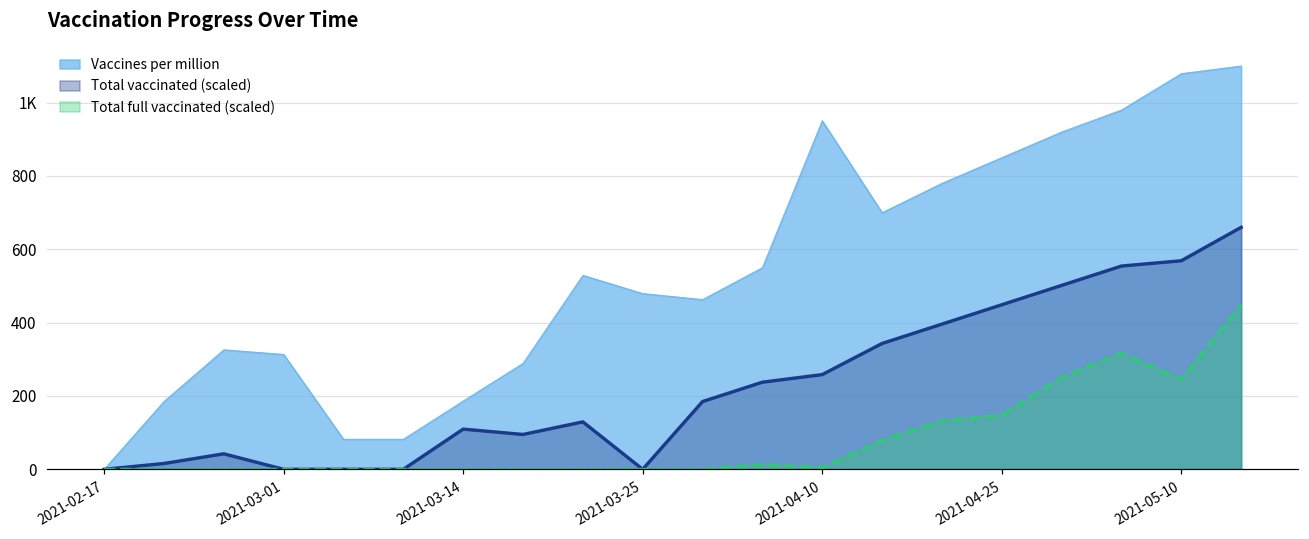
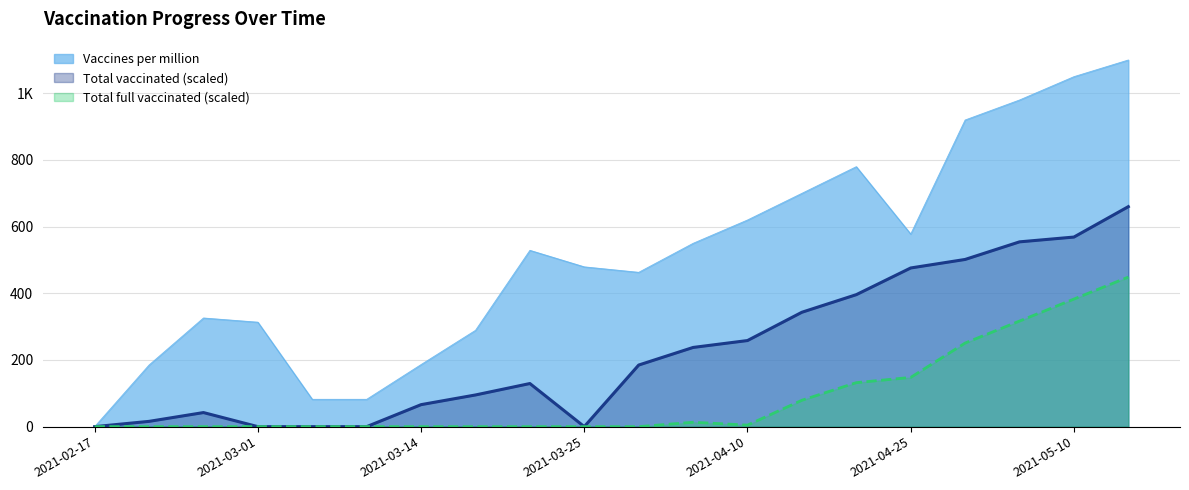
Total vaccinated (scaled), 2021-03-14: 110 -> 70
Vaccines per million, 2021-04-10: 950 -> 620
Vaccines per million, 2021-04-25: 850 -> 580
Total vaccinated (scaled), 2021-04-25: 450 -> 480
Vaccines per million, 2021-05-10: 1080 -> 1050
Total full vaccinated (scaled), 2021-05-10: 250 -> 380
